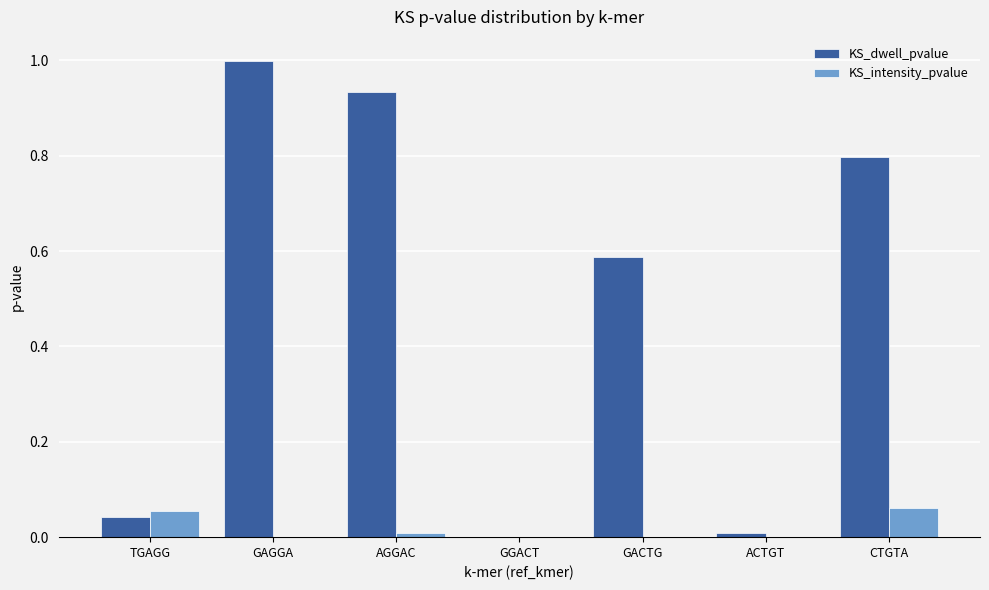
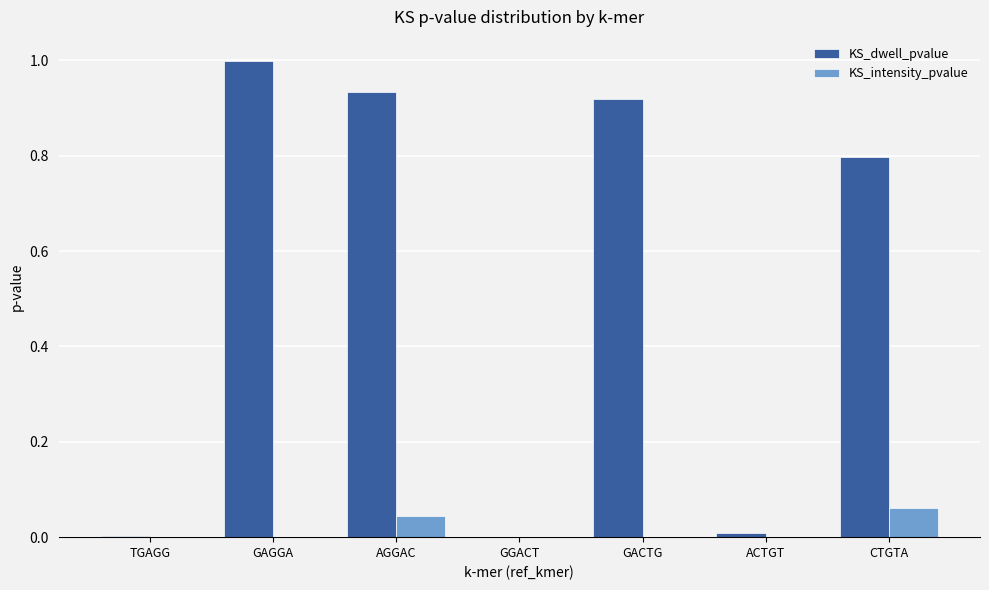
KS_dwell_pvalue, TGAGG: 0.04 -> 0.00
KS_intensity_pvalue, TGAGG: 0.05 -> 0.00
KS_intensity_pvalue, AGGAC: 0.01 -> 0.04
KS_dwell_pvalue, GACTG: 0.59 -> 0.92
